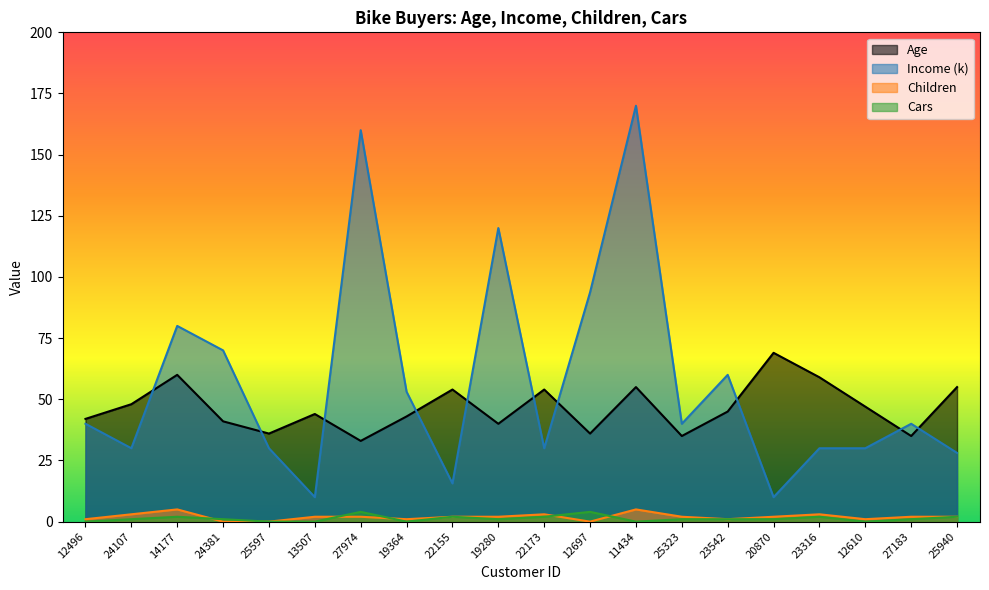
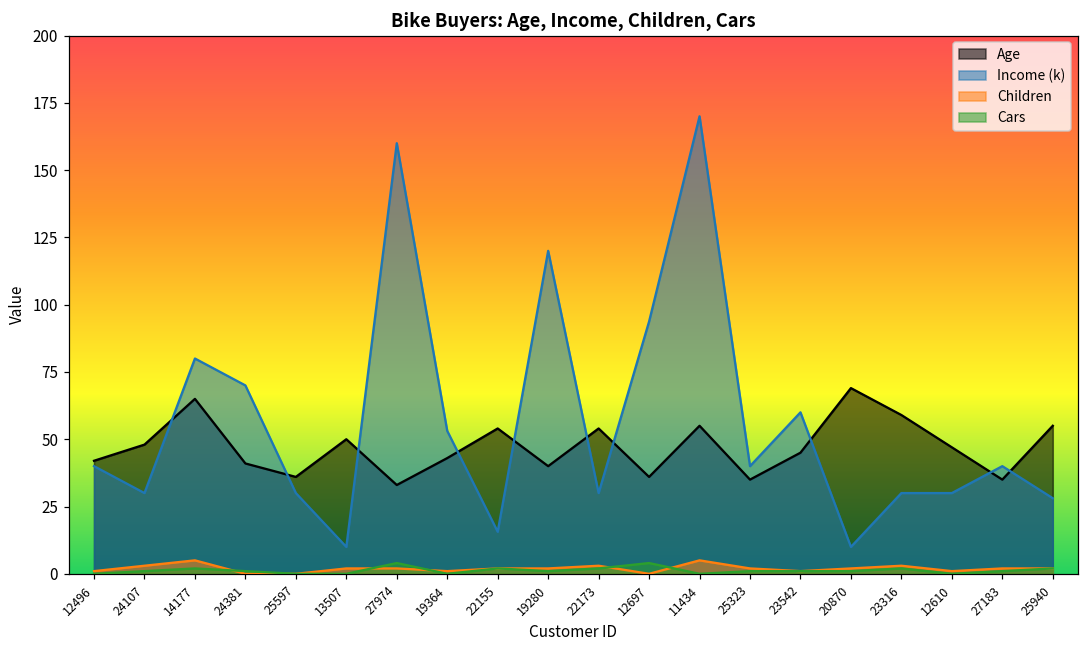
Age, 14177: 60 -> 65
Age, 13507: 44 -> 50
